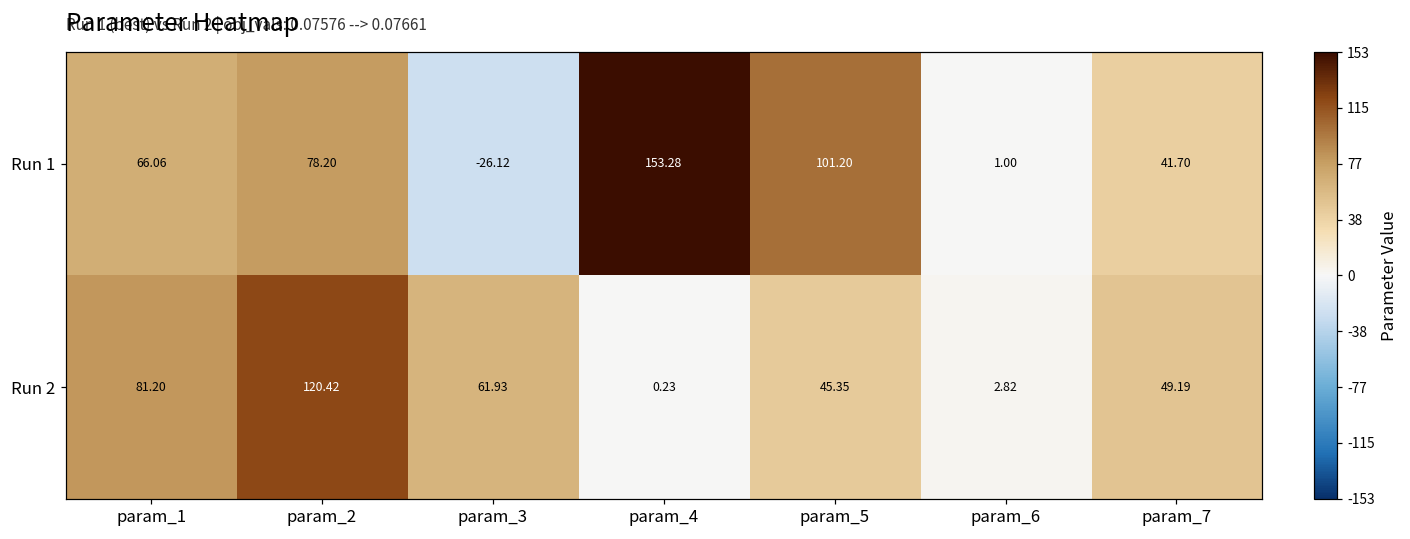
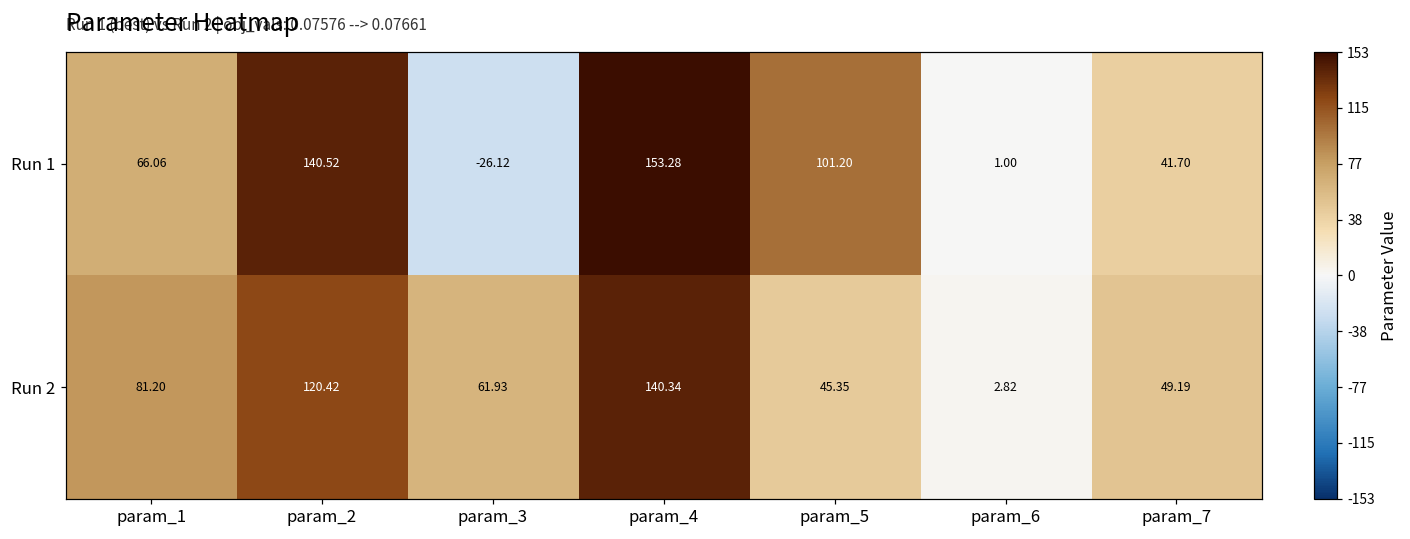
Run 1, param_2: 78.20 -> 140.52
Run 2, param_4: 0.23 -> 140.34
